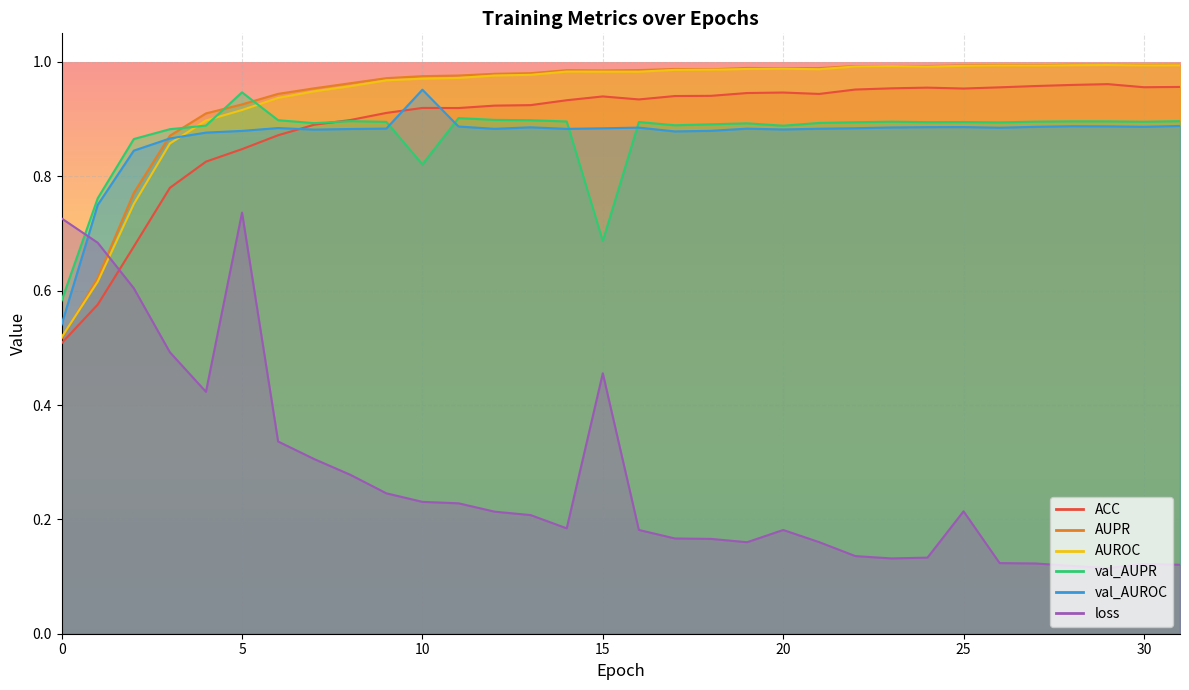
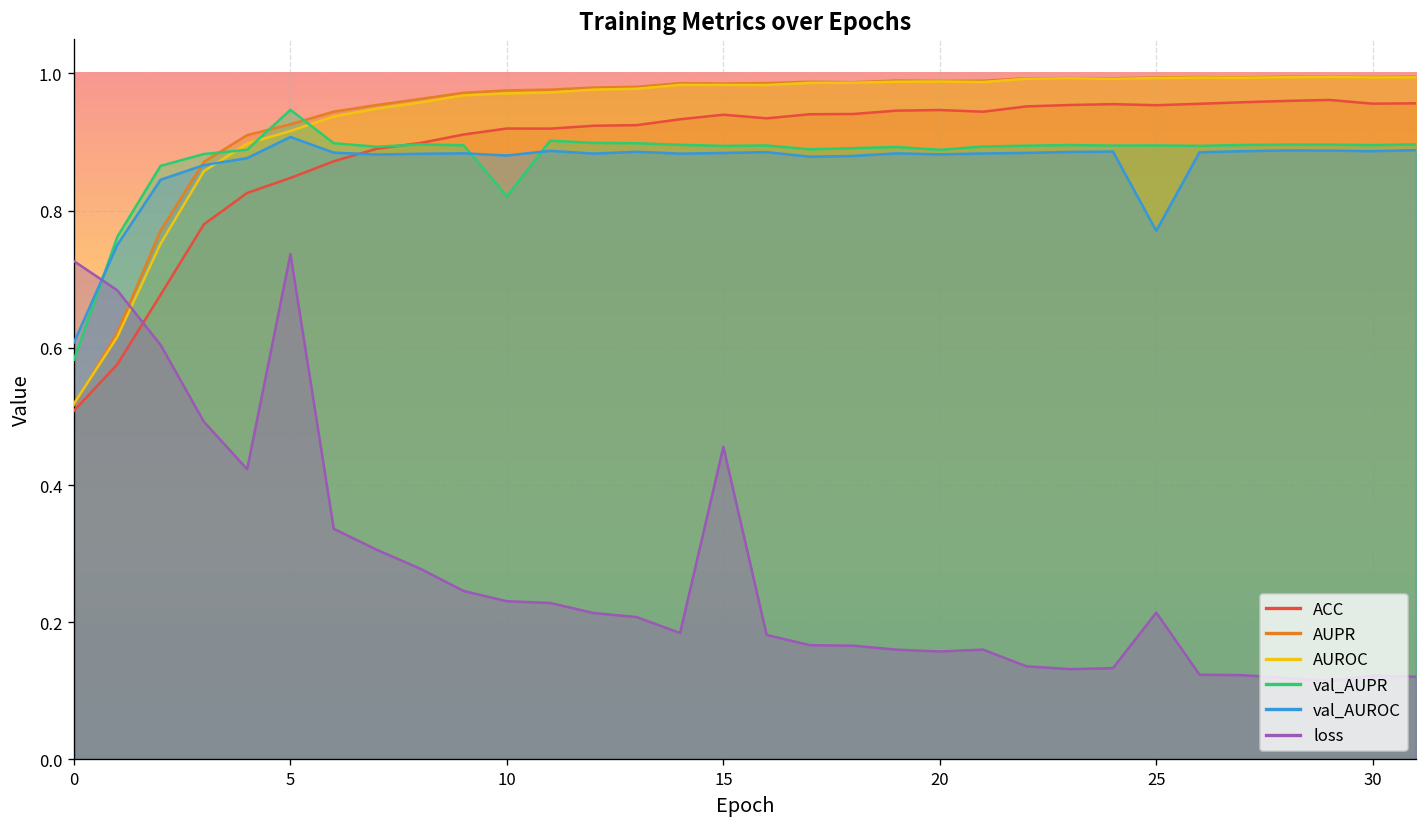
val_AUROC, 0: 0.54 -> 0.61
val_AUROC, 5: 0.88 -> 0.91
val_AUROC, 10: 0.95 -> 0.88
val_AUPR, 15: 0.69 -> 0.89
loss, 20: 0.18 -> 0.16
val_AUROC, 25: 0.89 -> 0.77
